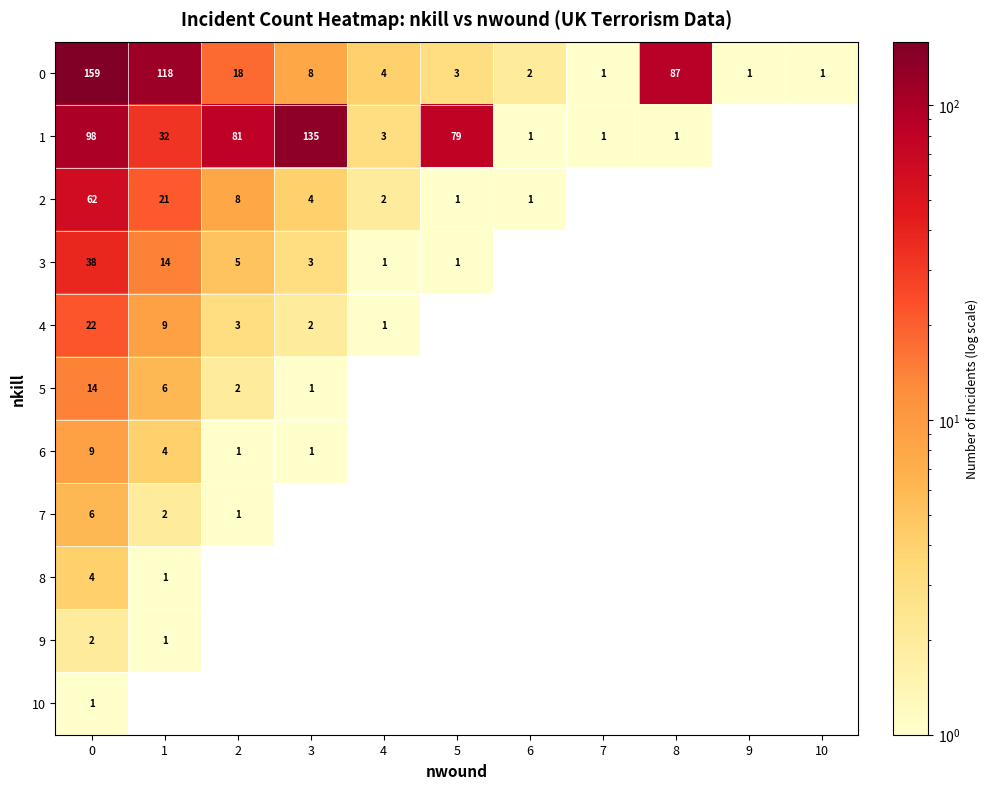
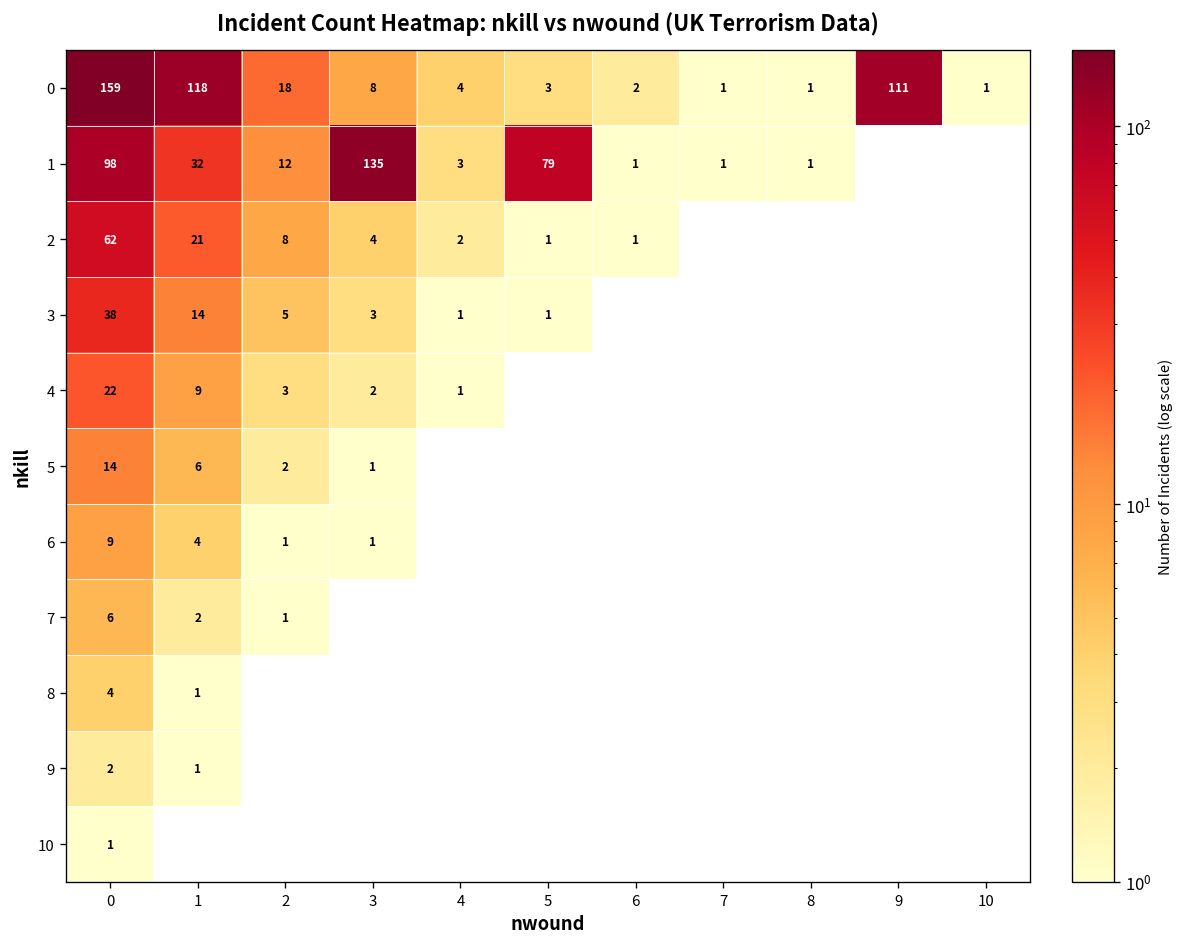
0, 8: 87 -> 1
0, 9: 1 -> 111
1, 2: 81 -> 12
